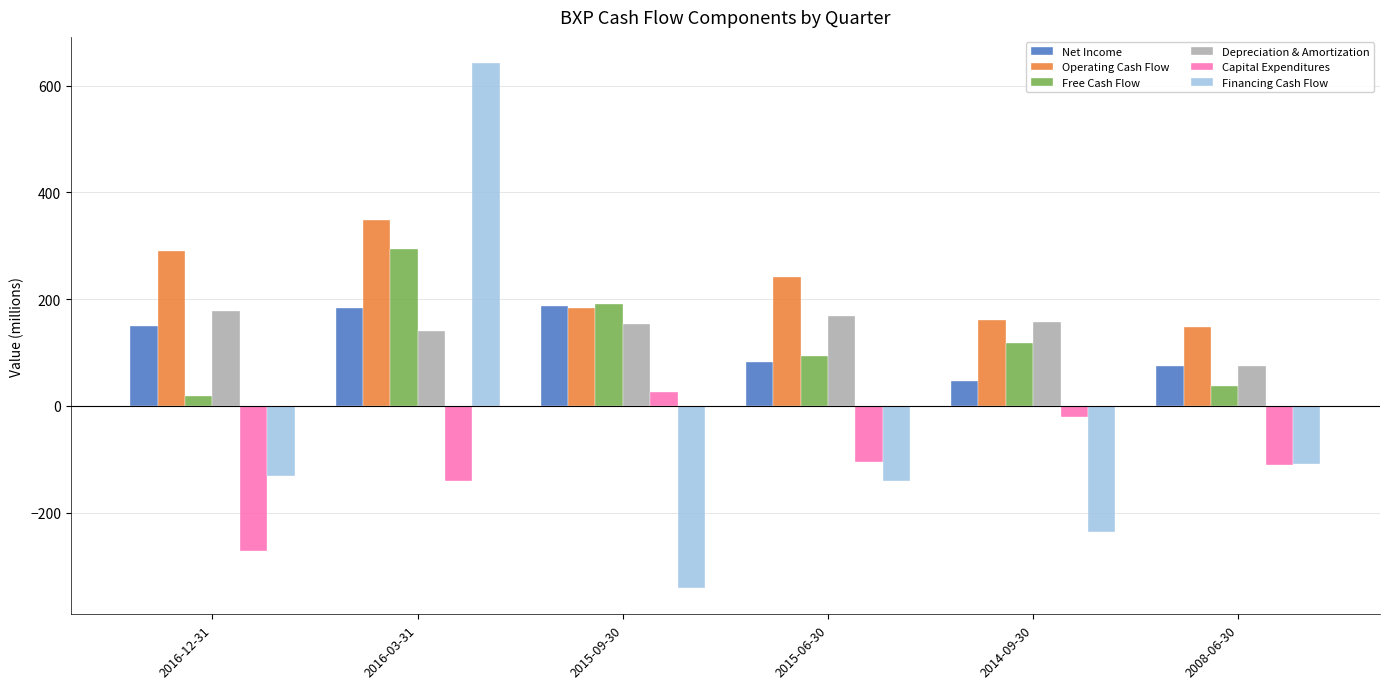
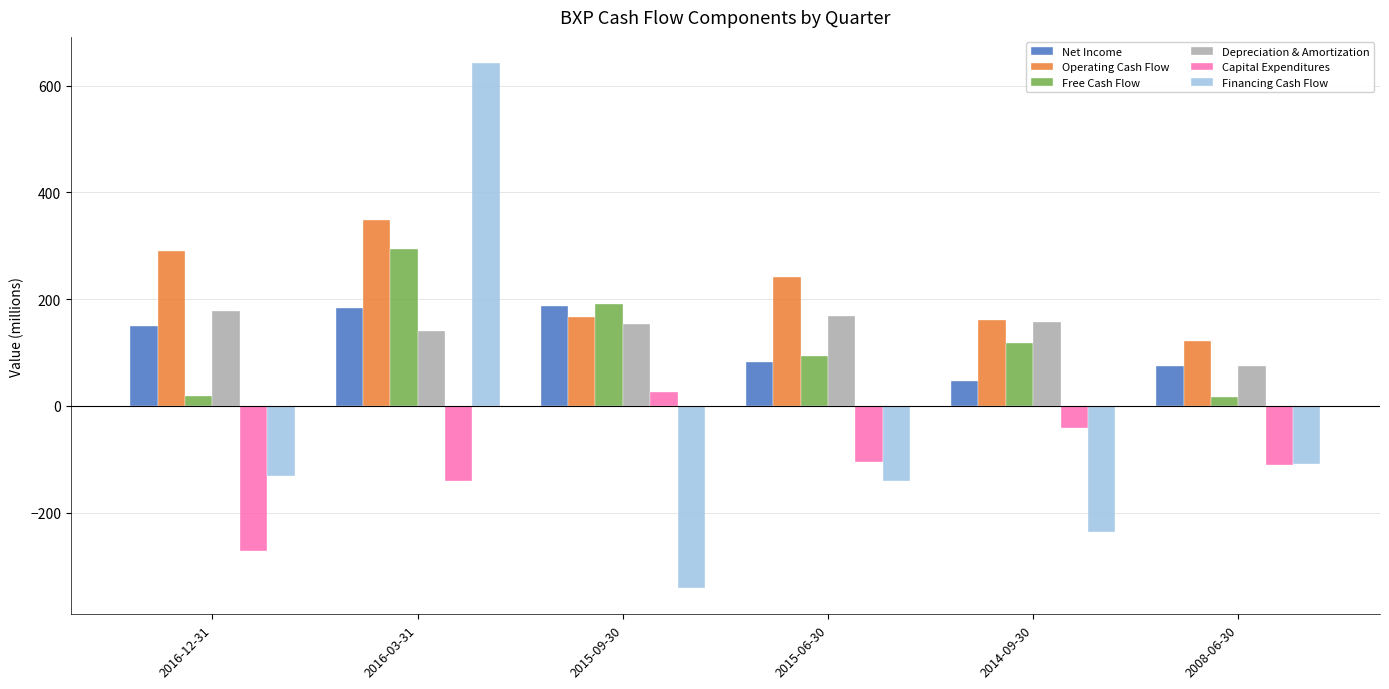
Operating Cash Flow, 2015-09-30: 180 -> 170
Capital Expenditures, 2014-09-30: -20 -> -40
Operating Cash Flow, 2008-06-30: 150 -> 120
Free Cash Flow, 2008-06-30: 40 -> 20
